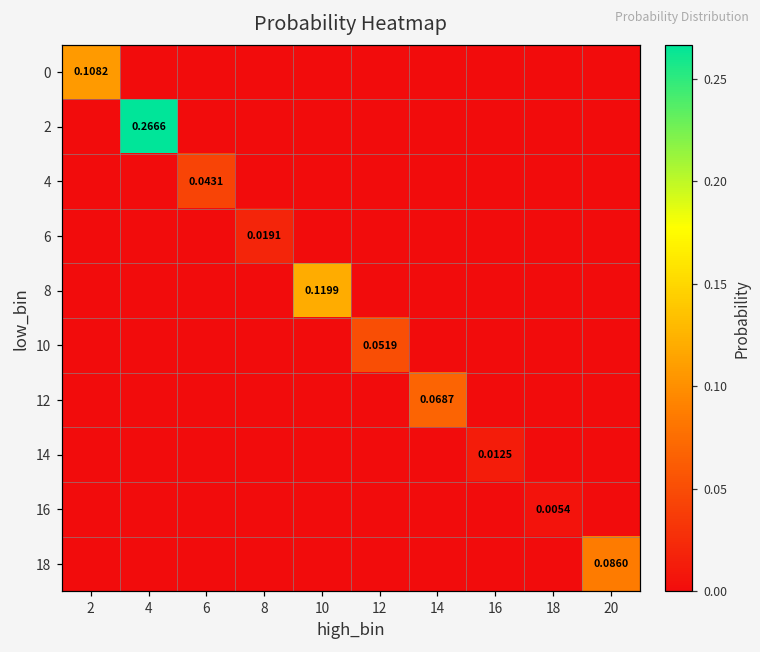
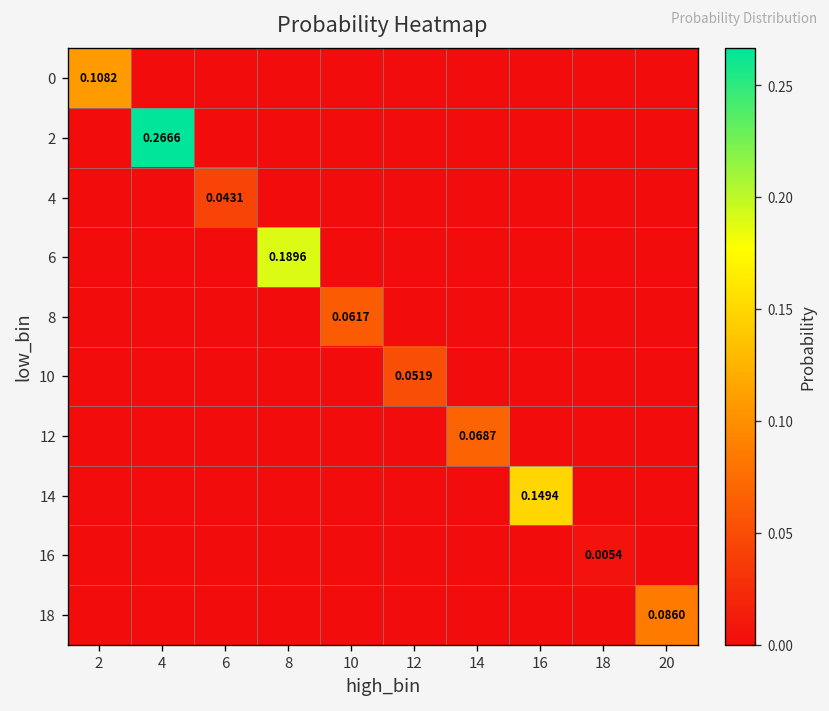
6, 8: 0.0191 -> 0.1896
8, 10: 0.1199 -> 0.0617
14, 16: 0.0125 -> 0.1494
